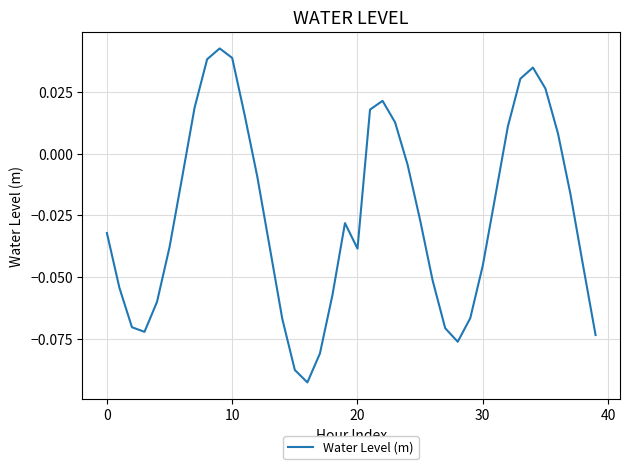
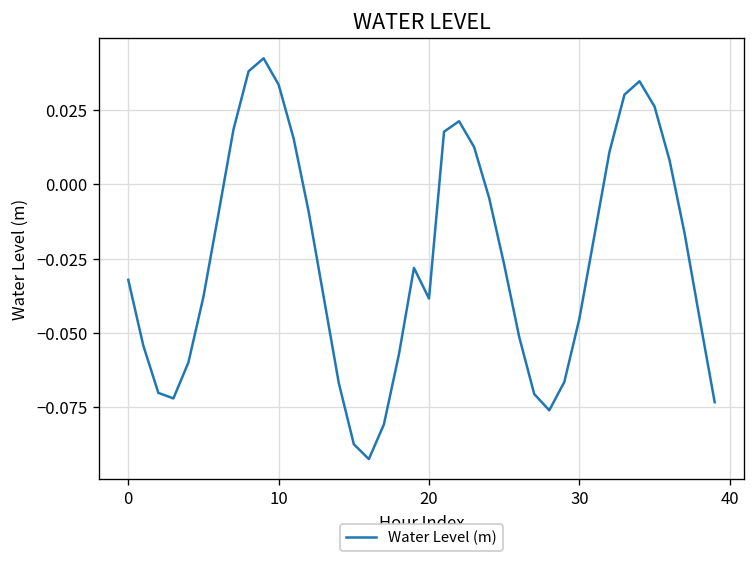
10: 0.039 -> 0.034
